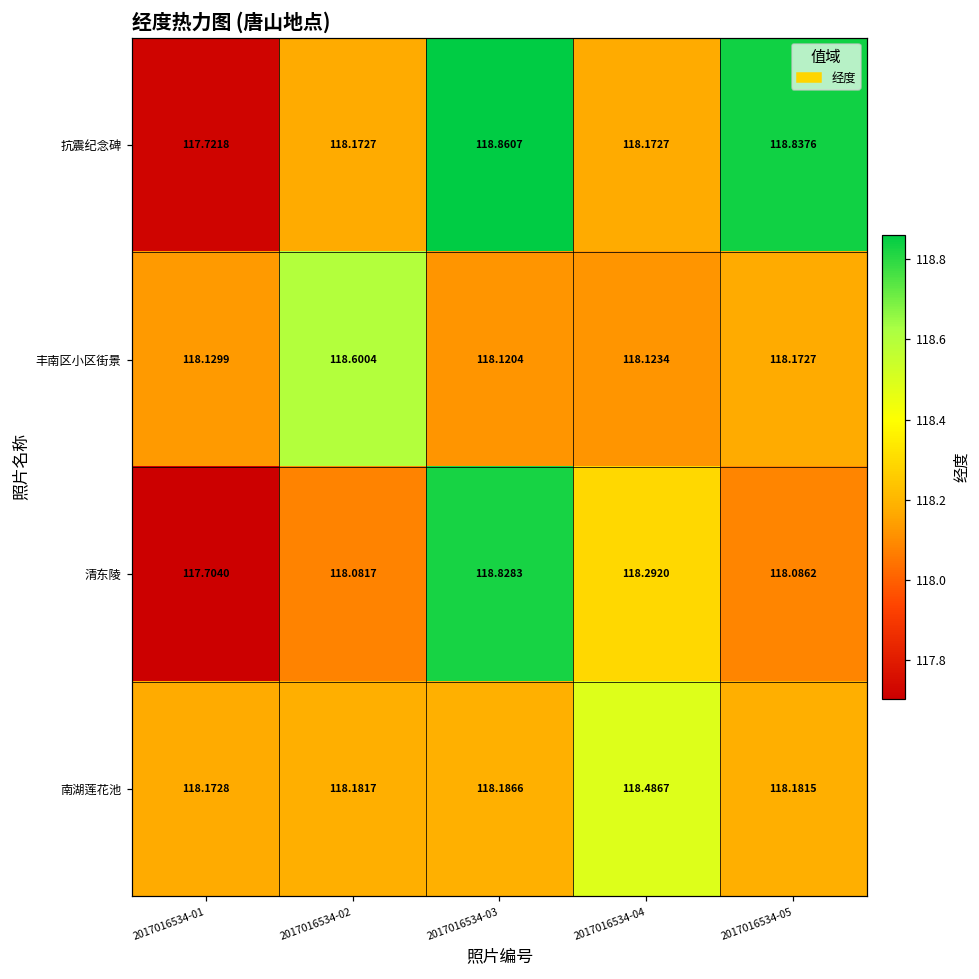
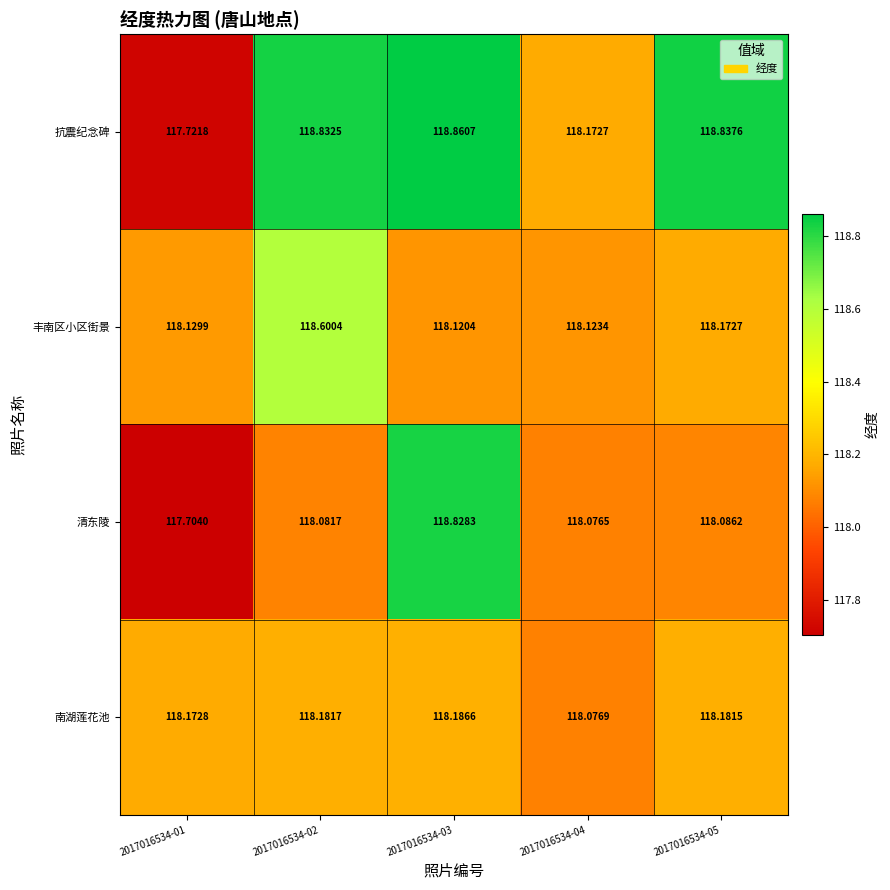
抗震纪念碑, 2017016534-02: 118.1727 -> 118.8325
清东陵, 2017016534-04: 118.2920 -> 118.0765
南湖莲花池, 2017016534-04: 118.4867 -> 118.0769
